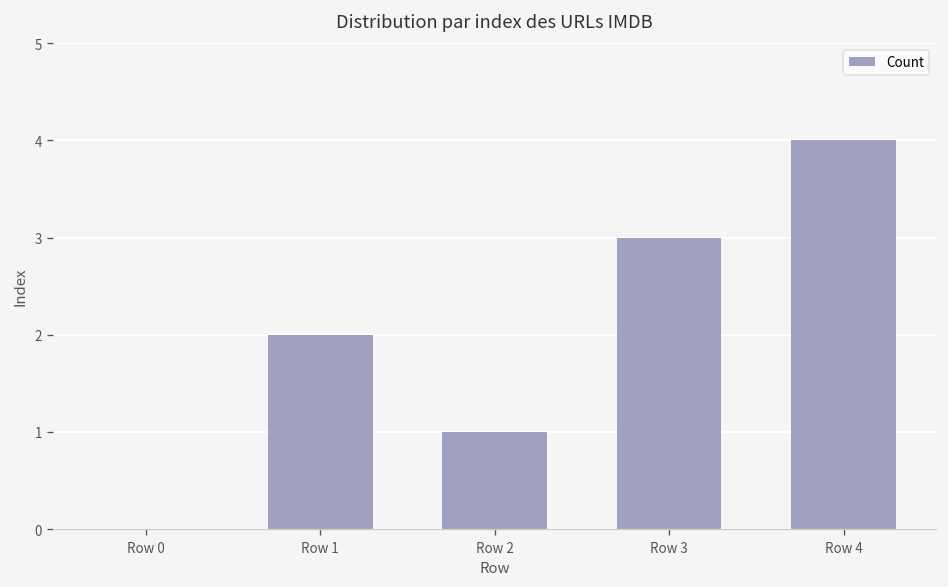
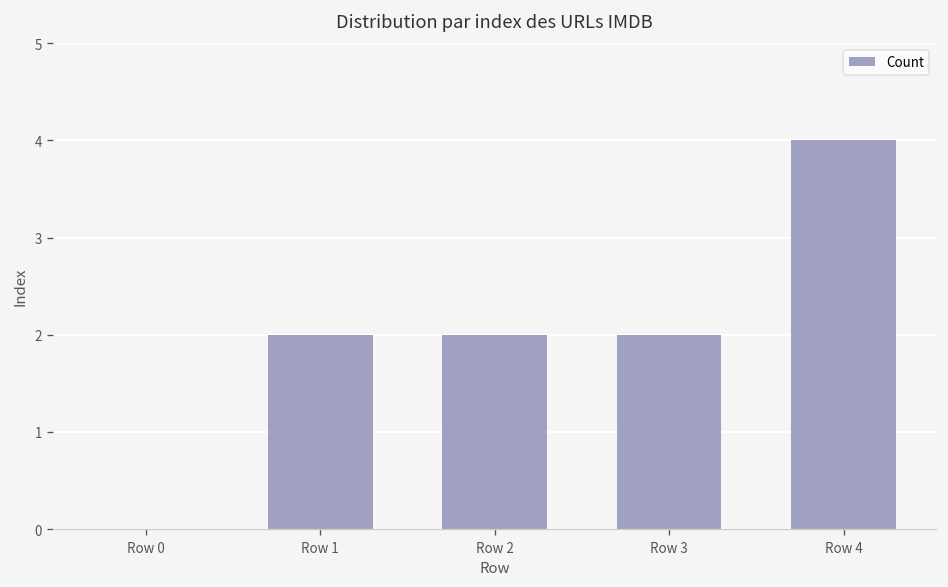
Row 2: 1 -> 2
Row 3: 3 -> 2
